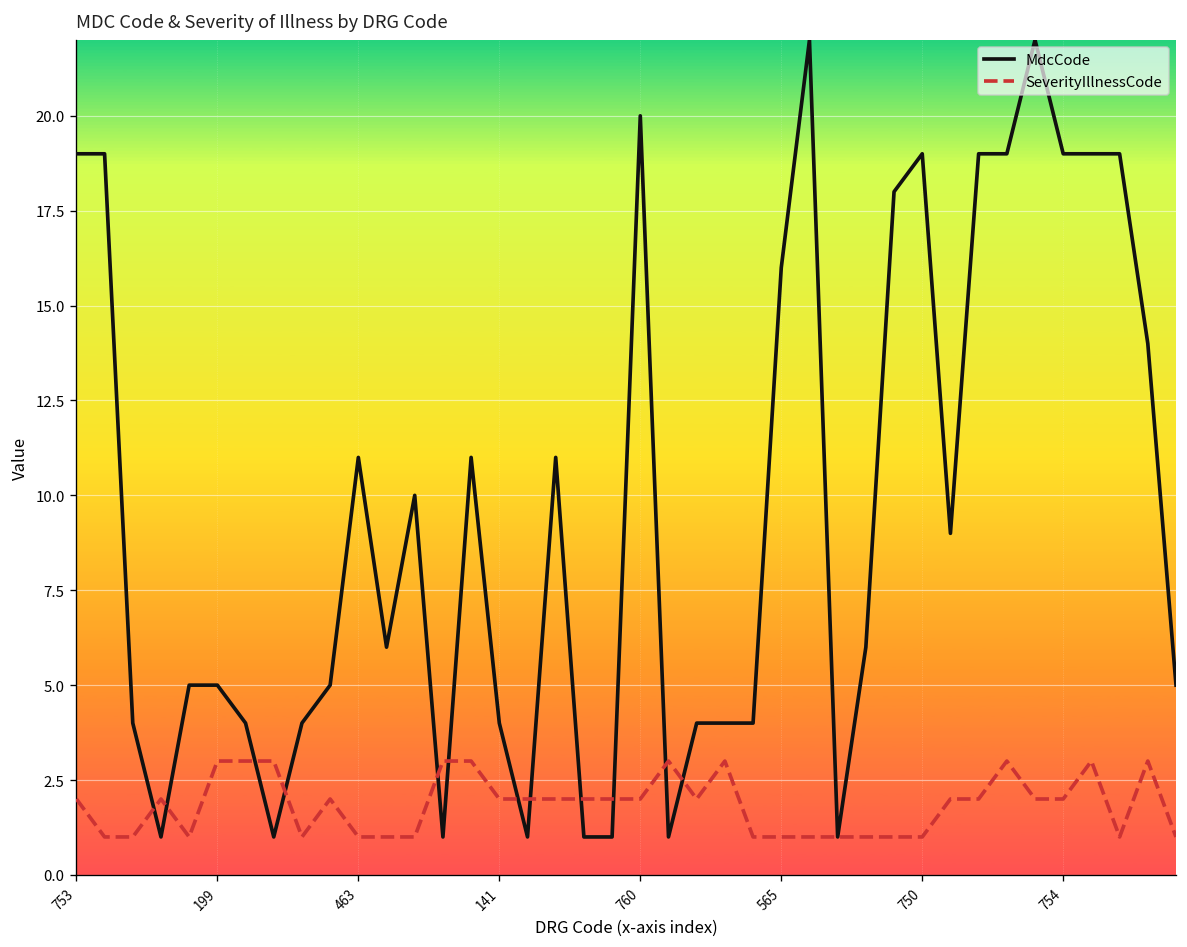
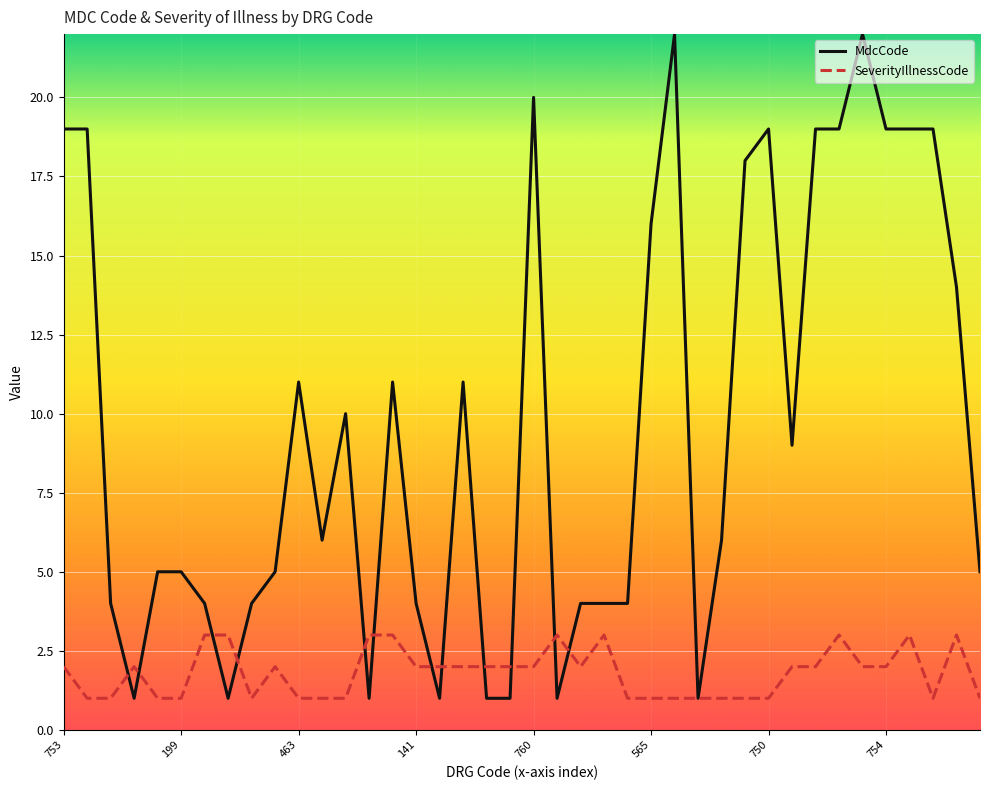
SeverityIllnessCode, 199: 3 -> 1
